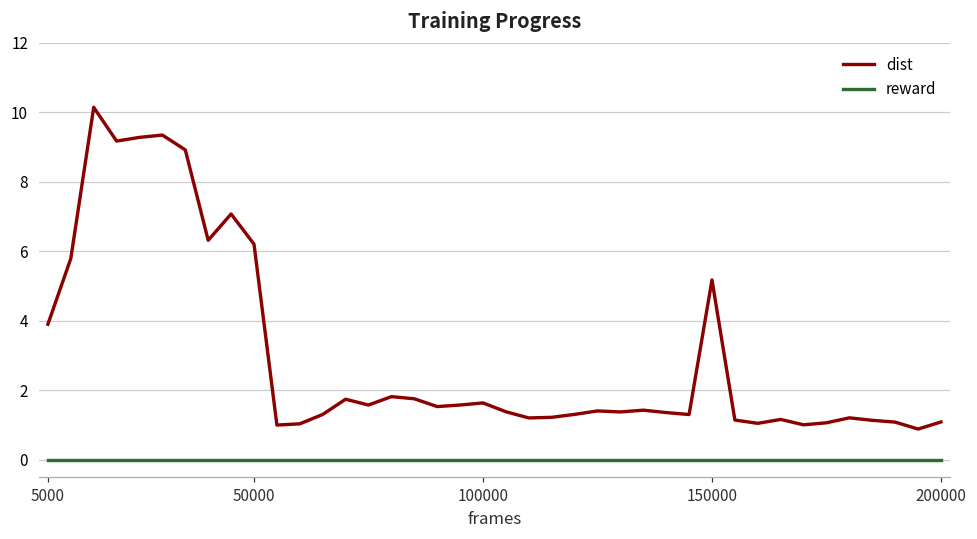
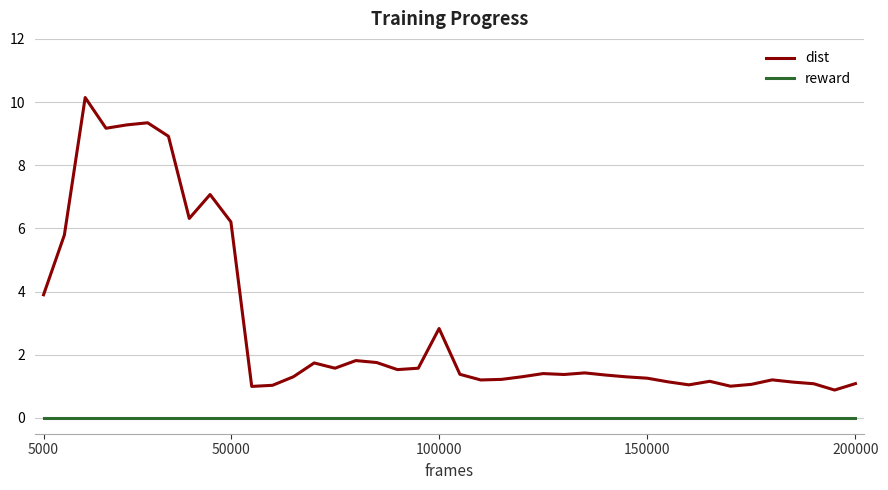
dist, 100000: 1.6 -> 2.8
dist, 150000: 5.2 -> 1.3
